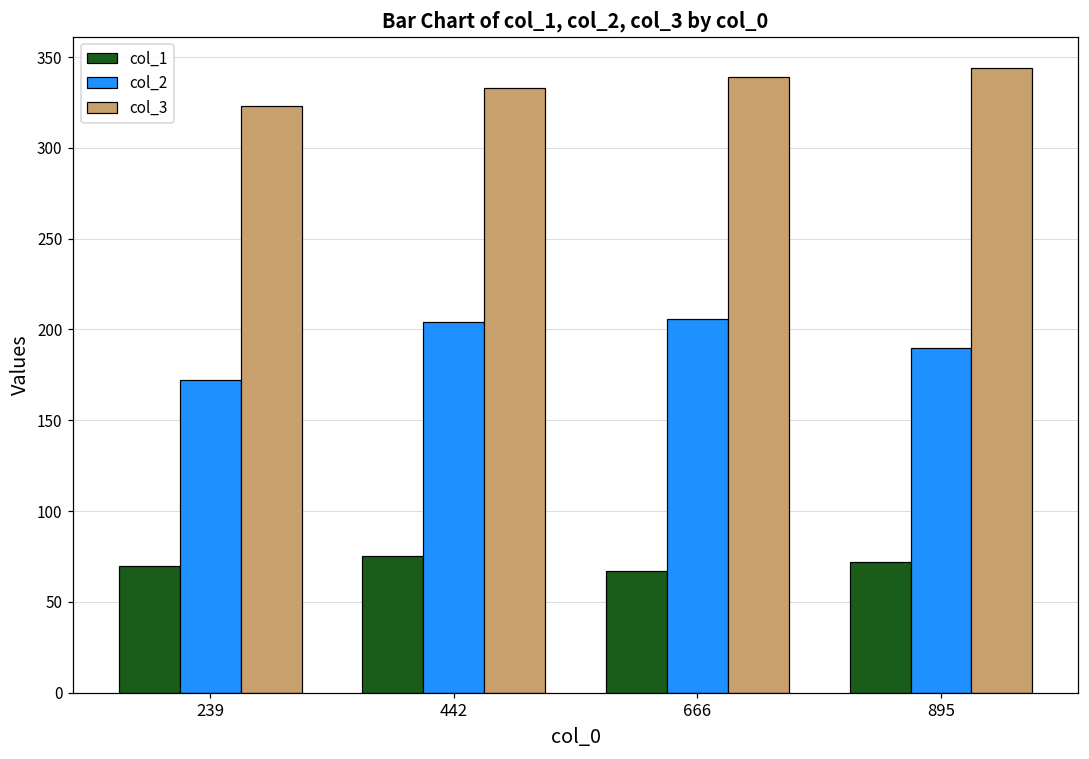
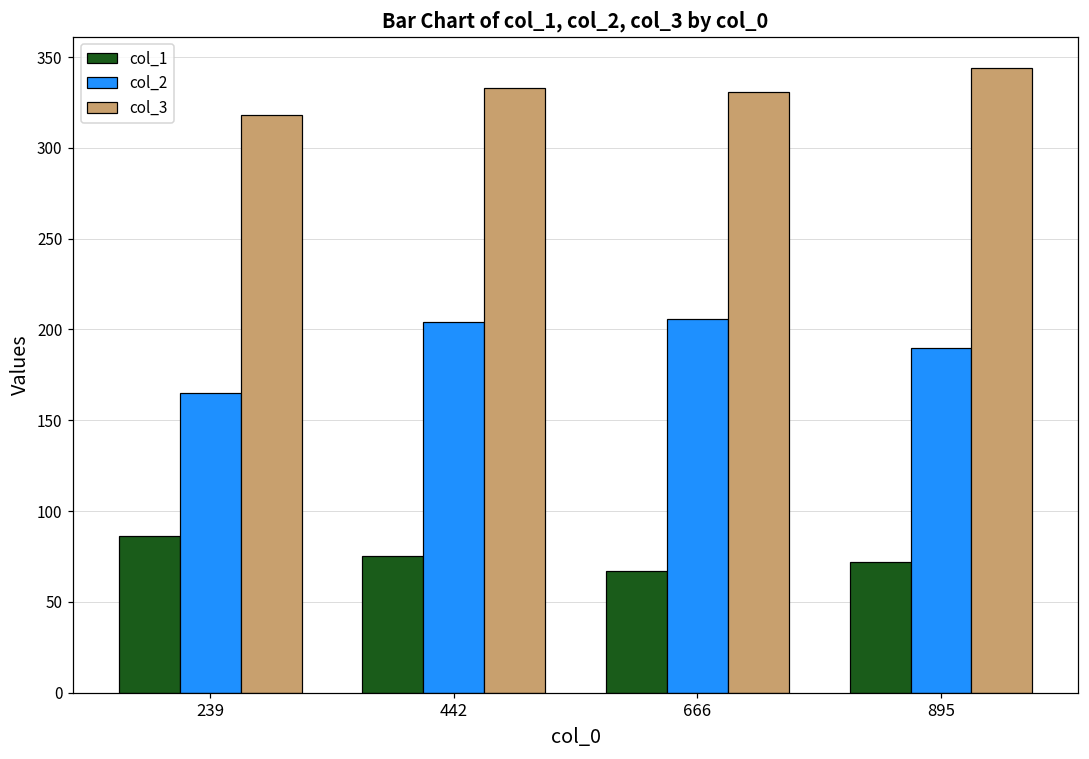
col_1, 239: 70 -> 86
col_2, 239: 172 -> 165
col_3, 239: 323 -> 318
col_3, 666: 339 -> 331
